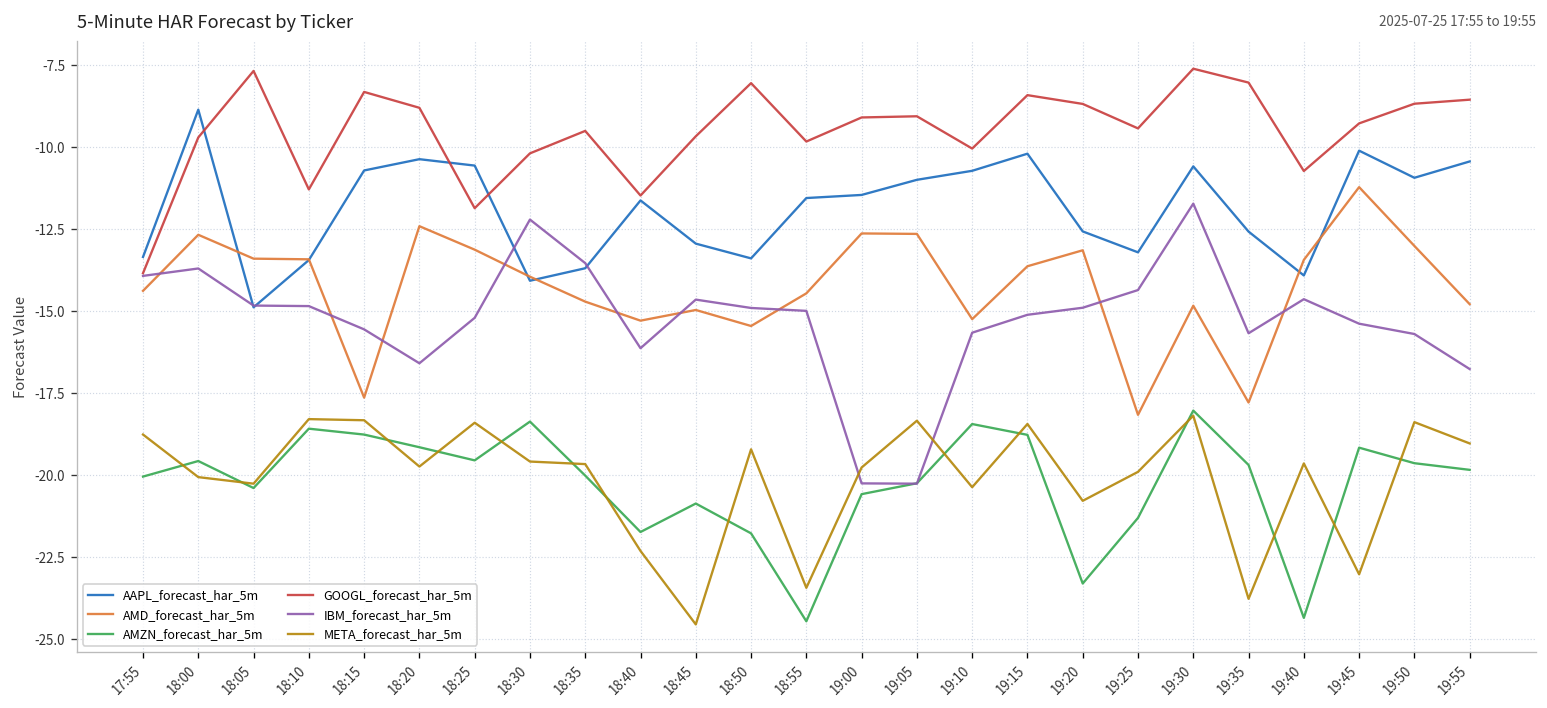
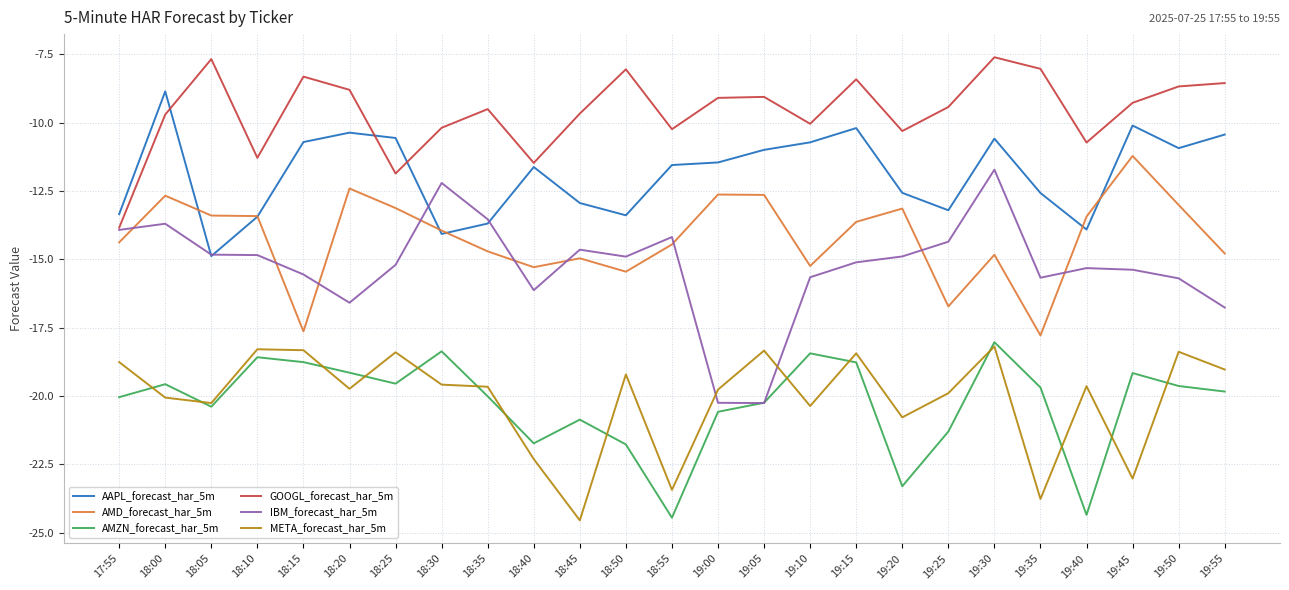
GOOGL_forecast_har_5m, 18:55: -9.8 -> -10.2
IBM_forecast_har_5m, 18:55: -15.0 -> -14.2
GOOGL_forecast_har_5m, 19:20: -8.7 -> -10.3
AMD_forecast_har_5m, 19:25: -18.2 -> -16.7
IBM_forecast_har_5m, 19:40: -14.6 -> -15.3
